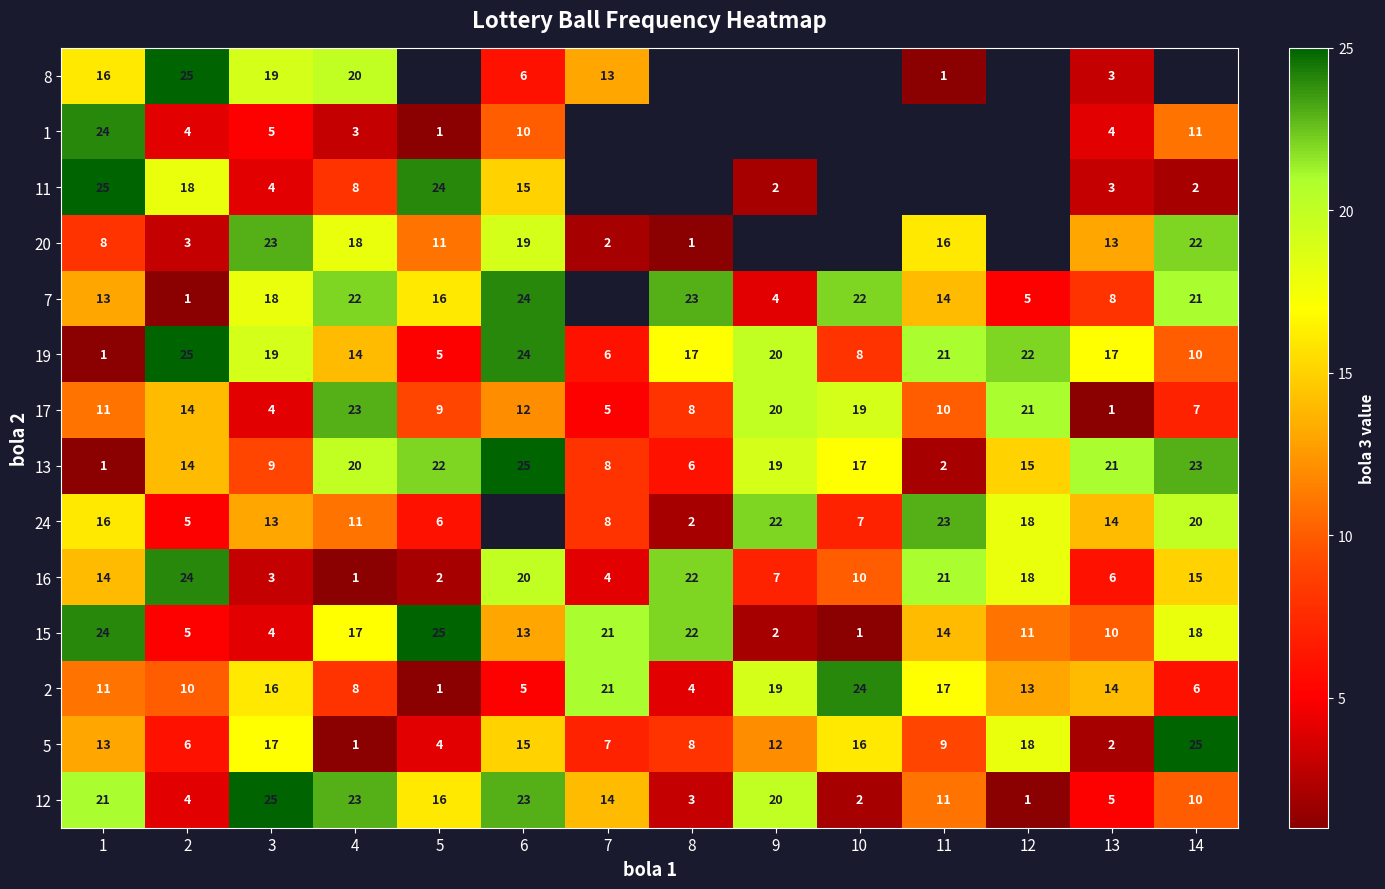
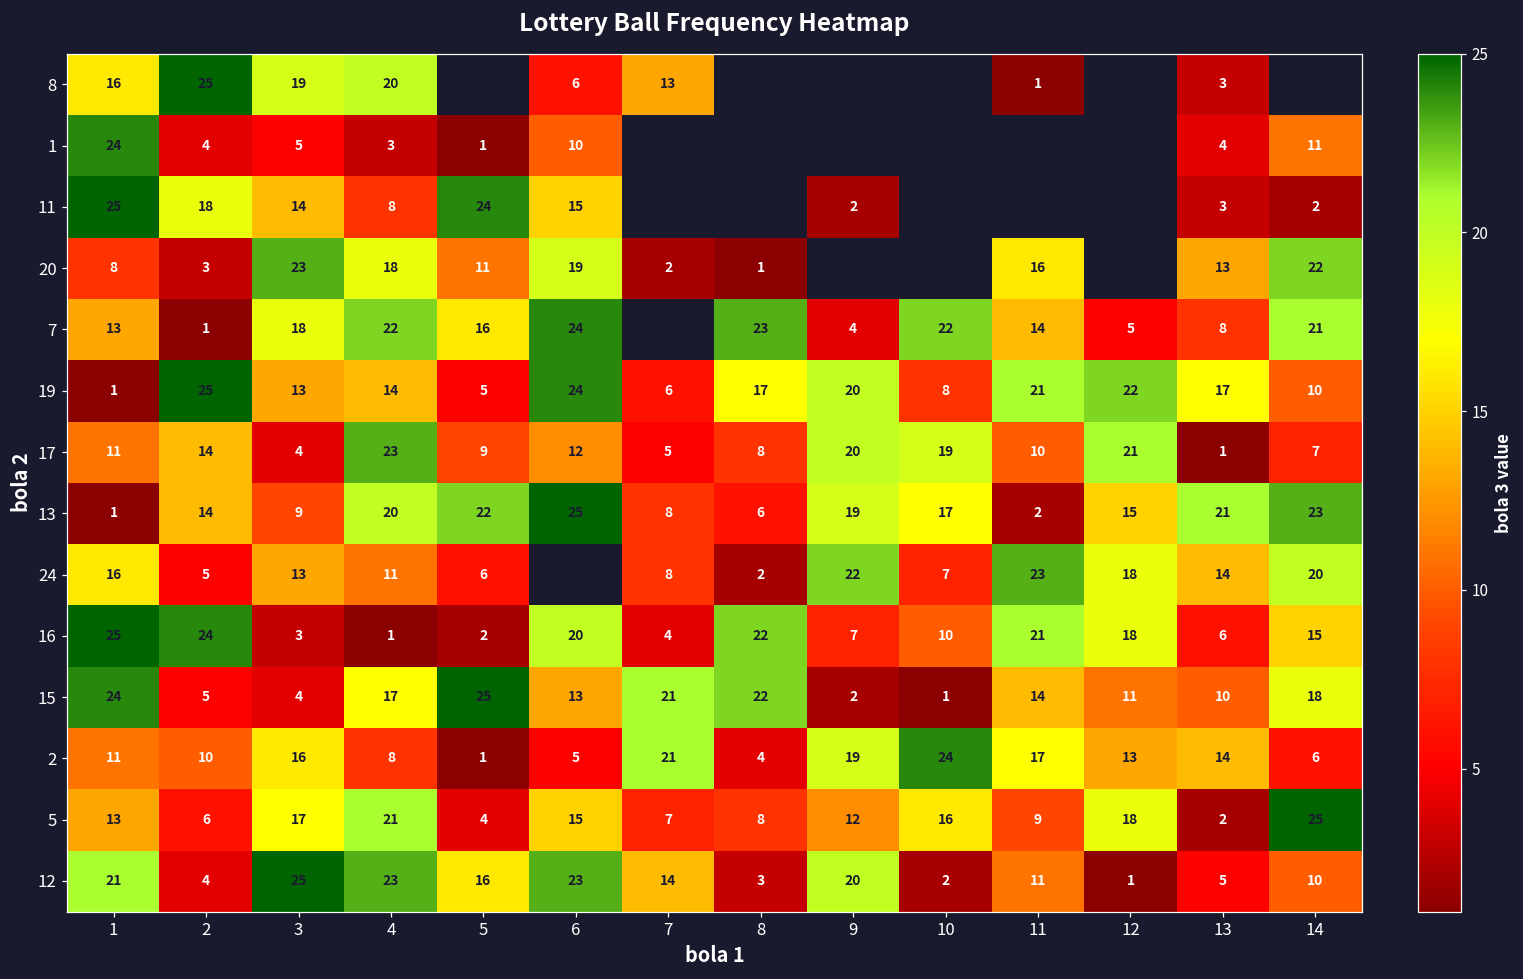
11, 3: 4 -> 14
19, 3: 19 -> 13
16, 1: 14 -> 25
5, 4: 1 -> 21
